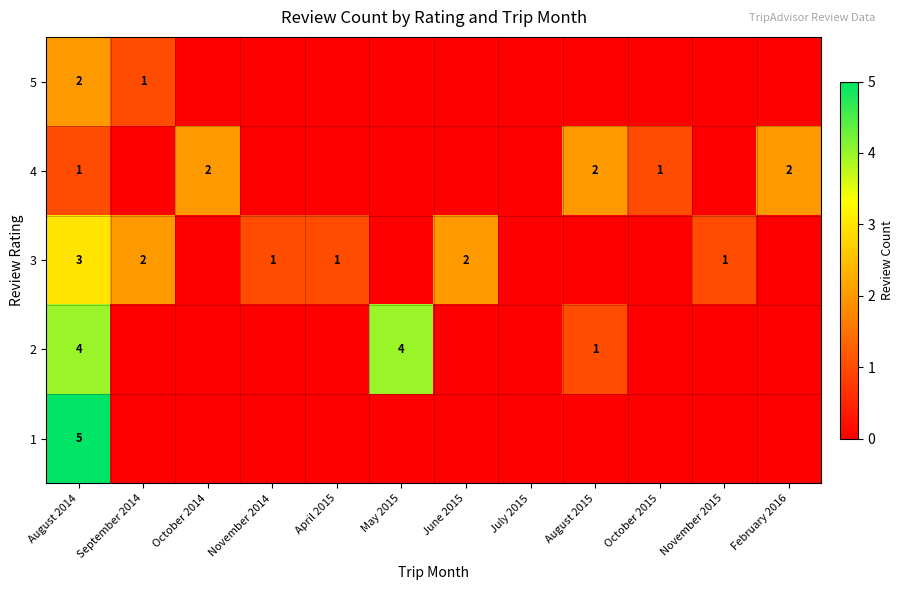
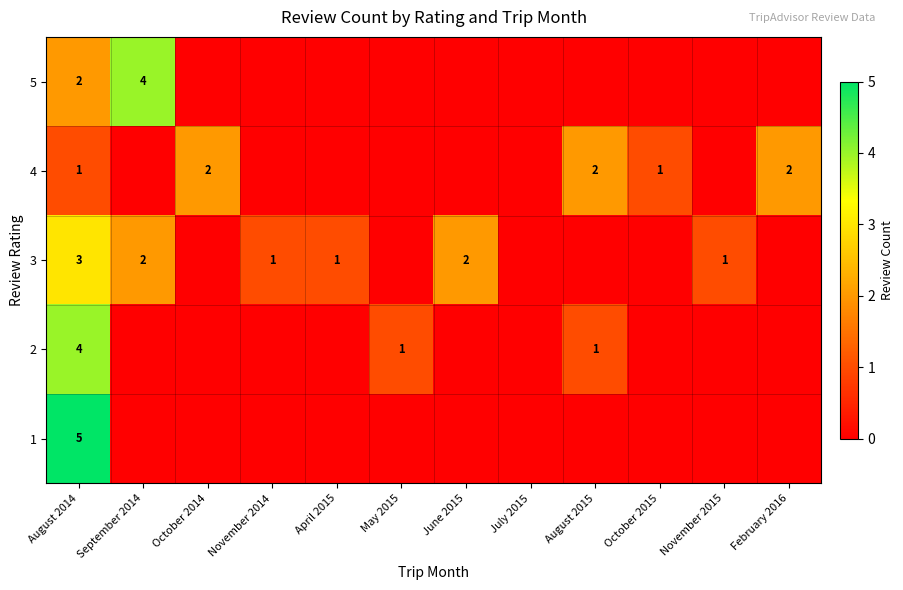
5, September 2014: 1 -> 4
2, May 2015: 4 -> 1
